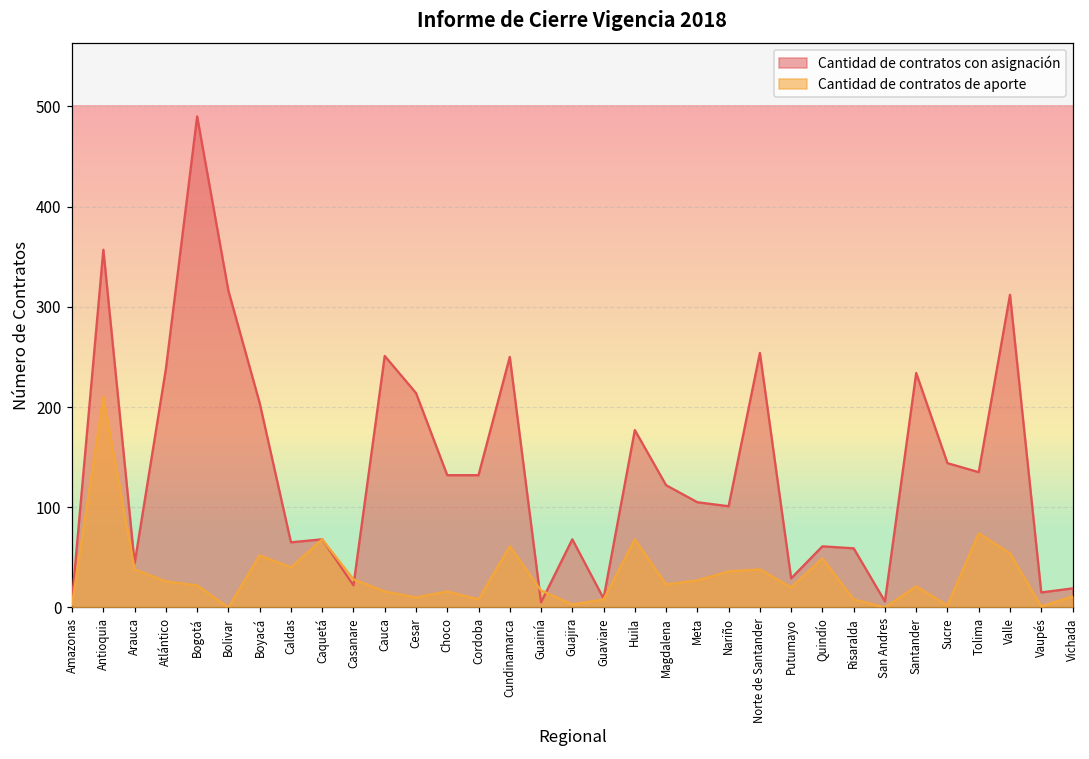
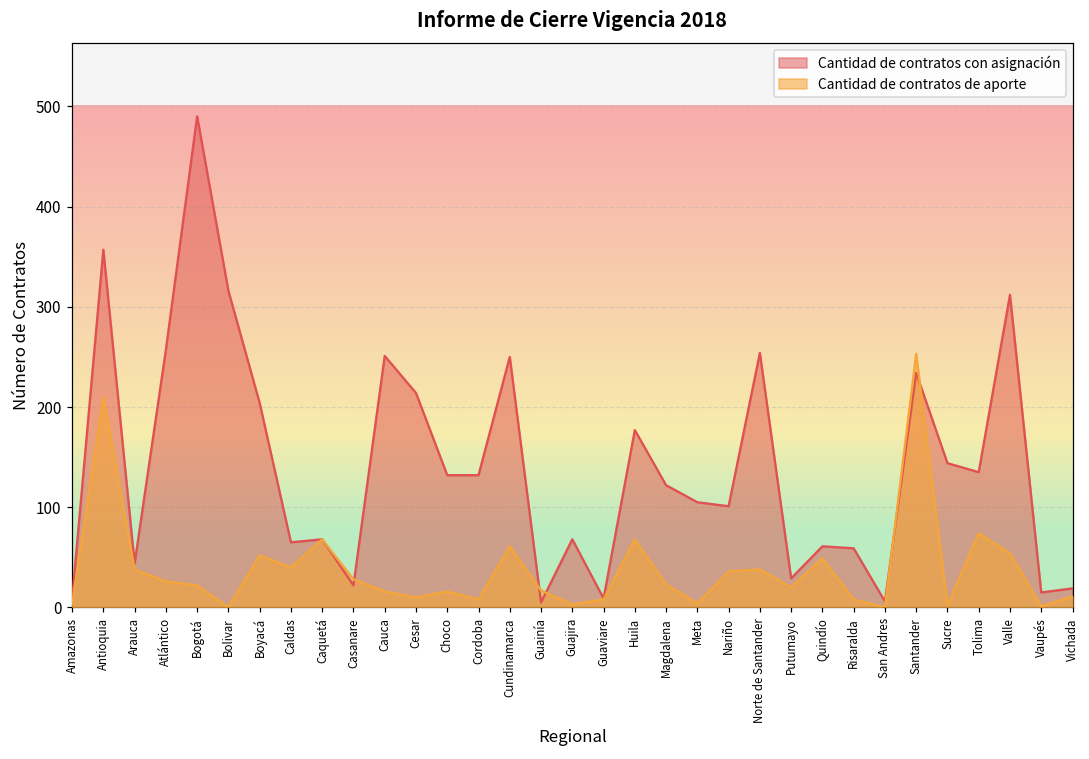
Cantidad de contratos con asignación, Atlántico: 240 -> 260
Cantidad de contratos de aporte, Meta: 30 -> 0
Cantidad de contratos de aporte, Santander: 20 -> 250
